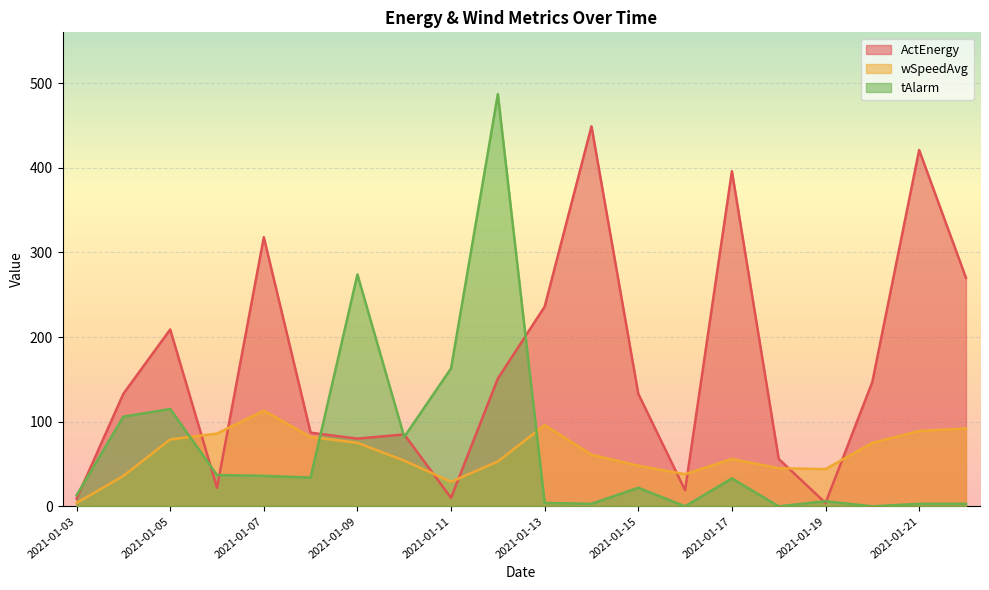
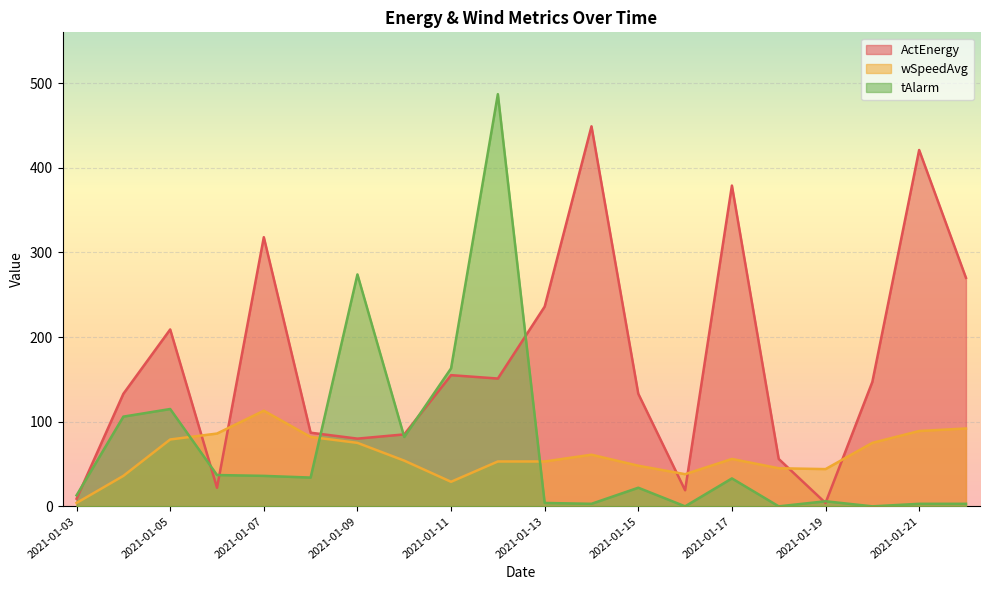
ActEnergy, 2021-01-11: 10 -> 160
wSpeedAvg, 2021-01-13: 100 -> 50
ActEnergy, 2021-01-17: 400 -> 380
